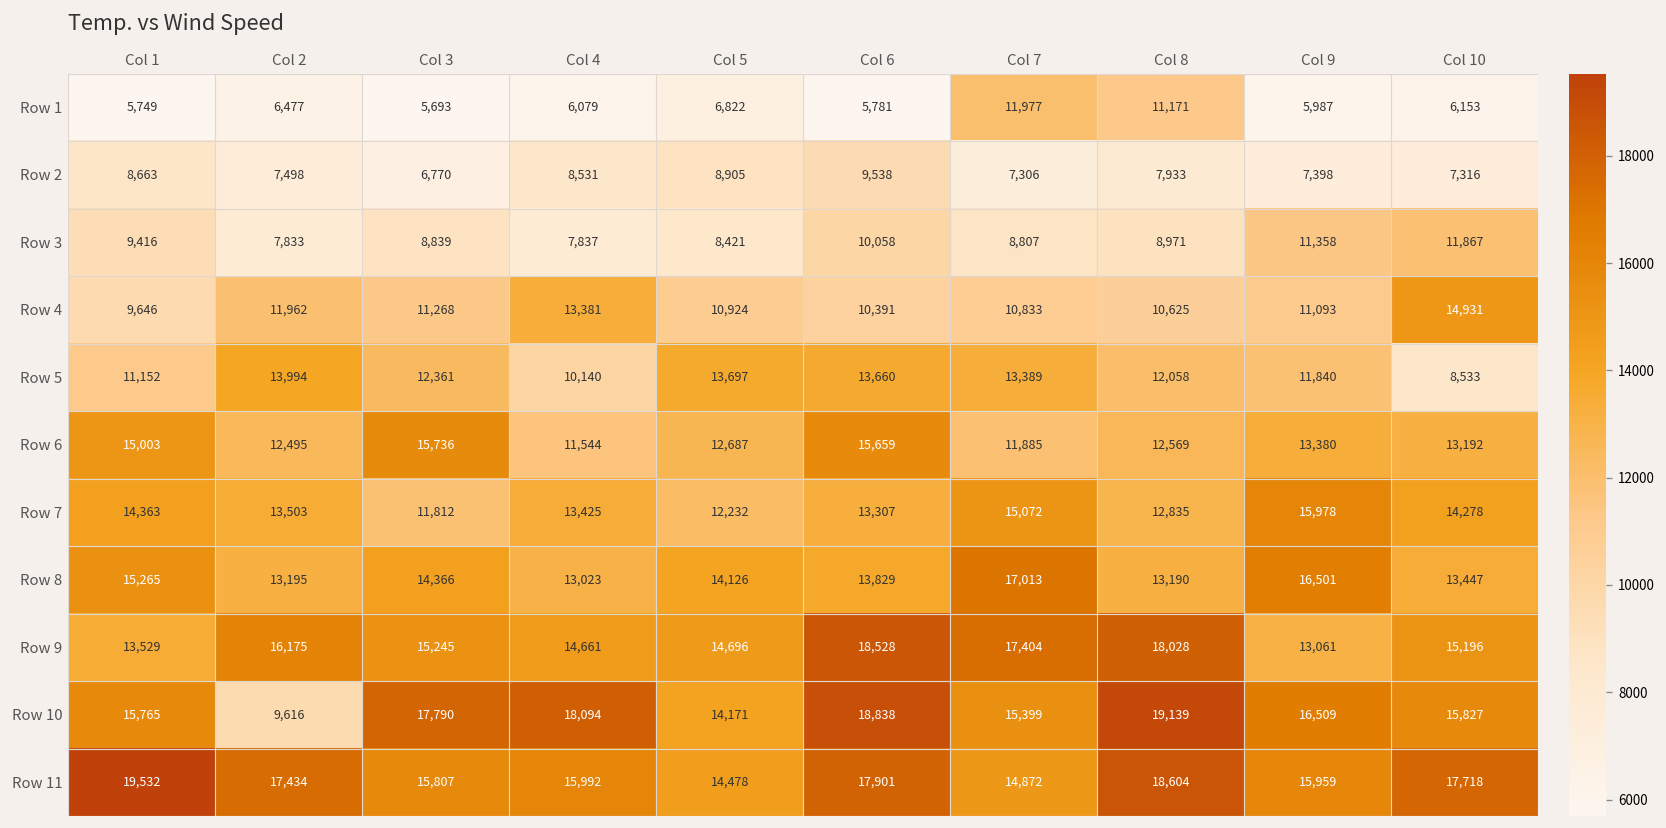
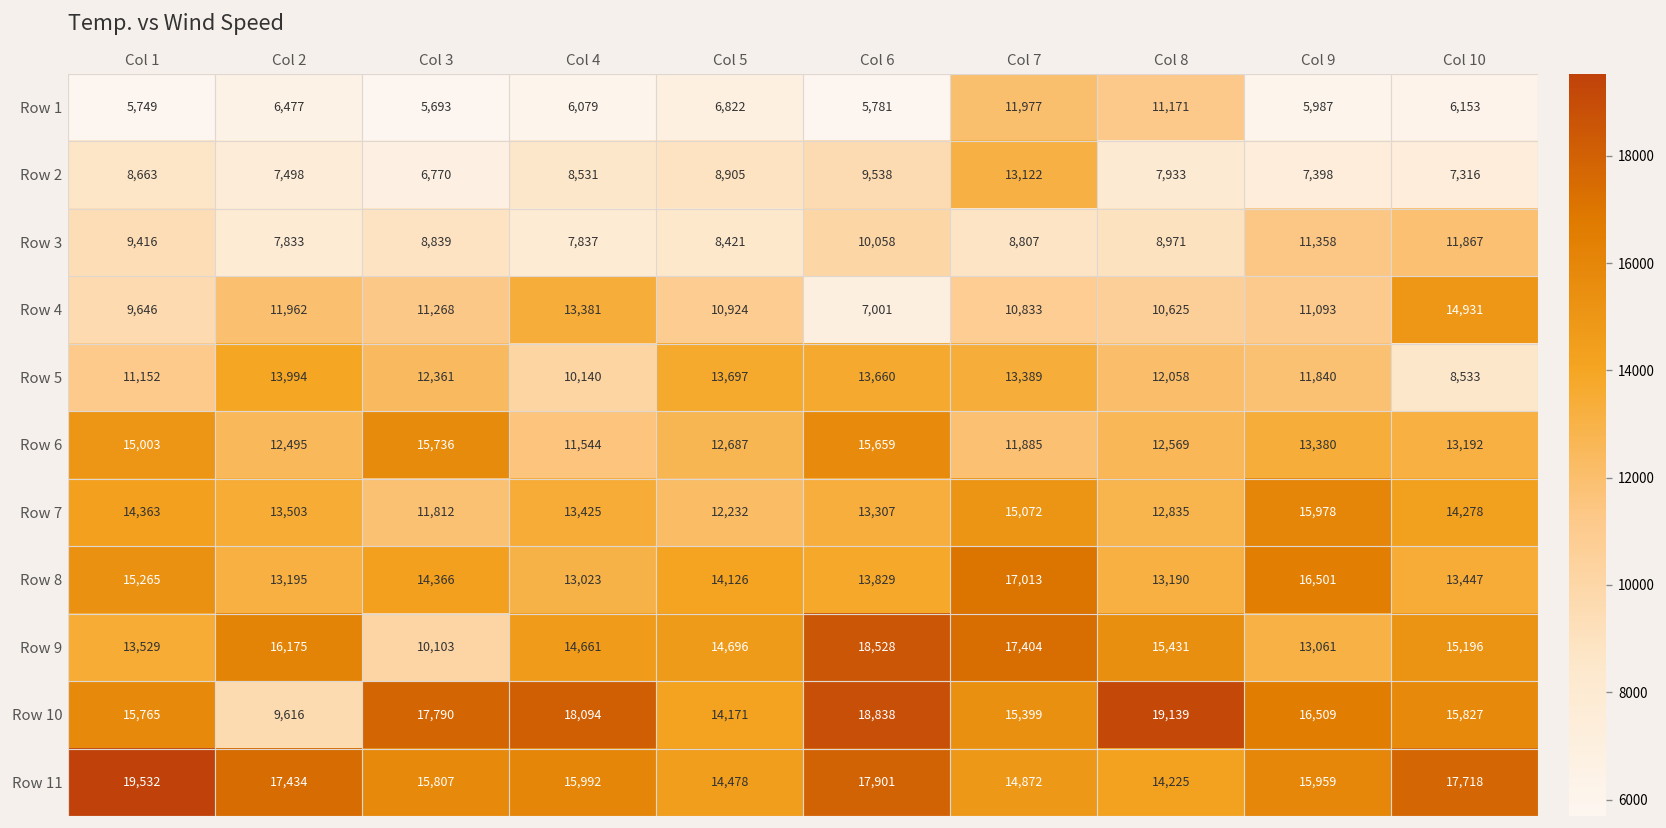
Row 2, Col 7: 7,306 -> 13,122
Row 4, Col 6: 10,391 -> 7,001
Row 9, Col 3: 15,245 -> 10,103
Row 9, Col 8: 18,028 -> 15,431
Row 11, Col 8: 18,604 -> 14,225
